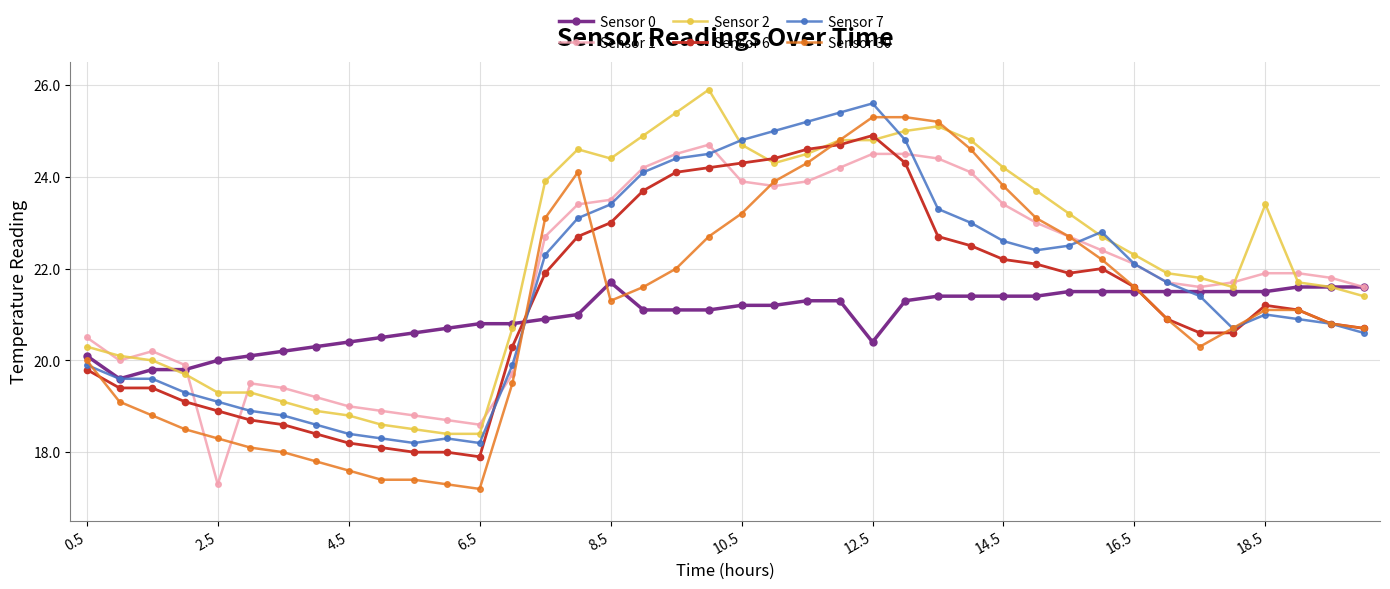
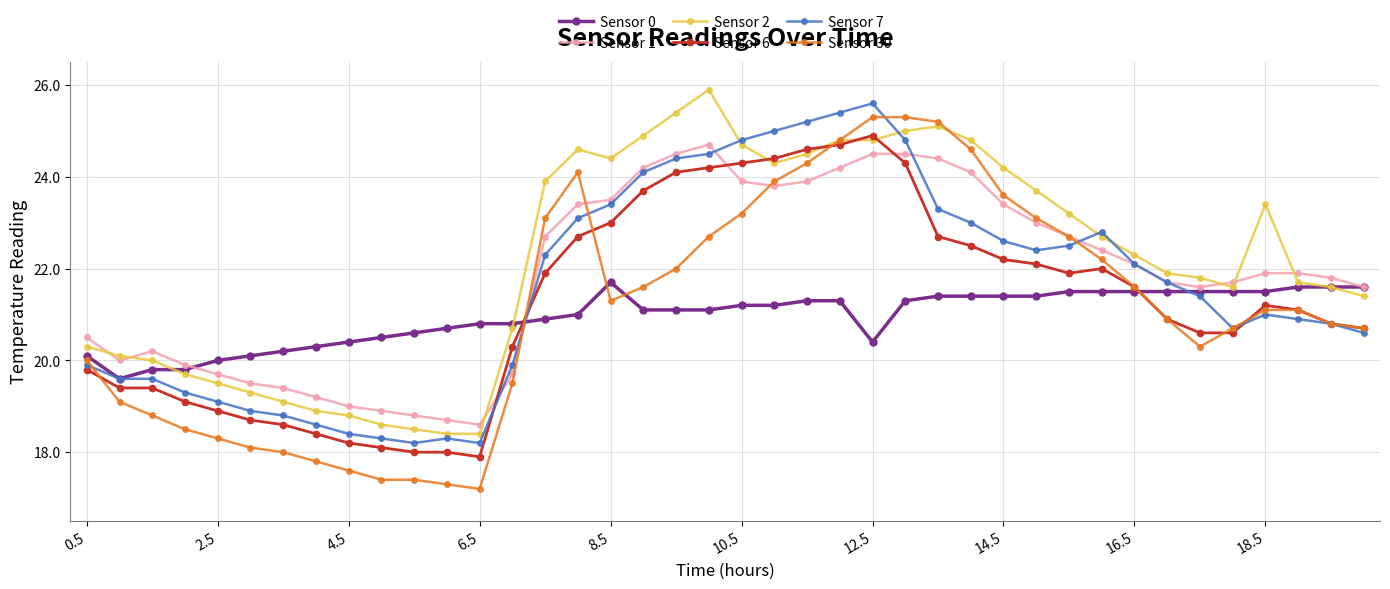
Sensor 1, 2.5: 17.3 -> 19.7
Sensor 2, 2.5: 19.3 -> 19.5
Sensor 30, 14.5: 23.8 -> 23.6
